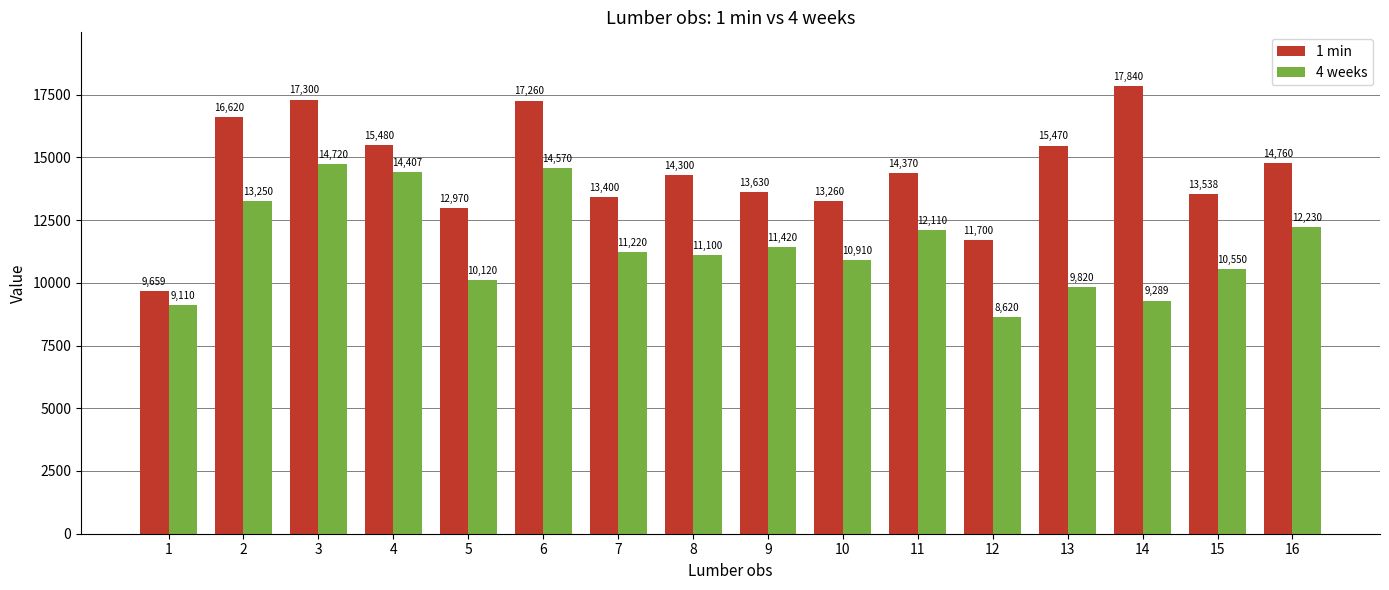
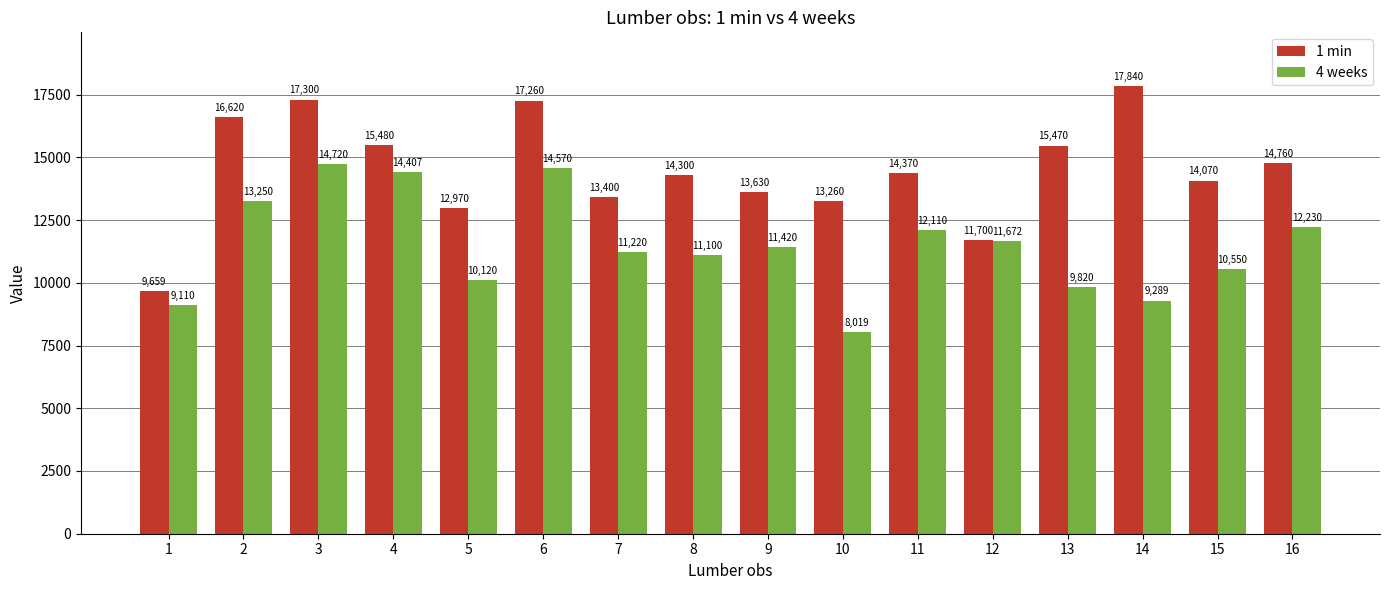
4 weeks, 10: 10,910 -> 8,019
4 weeks, 12: 8,620 -> 11,672
1 min, 15: 13,538 -> 14,070
